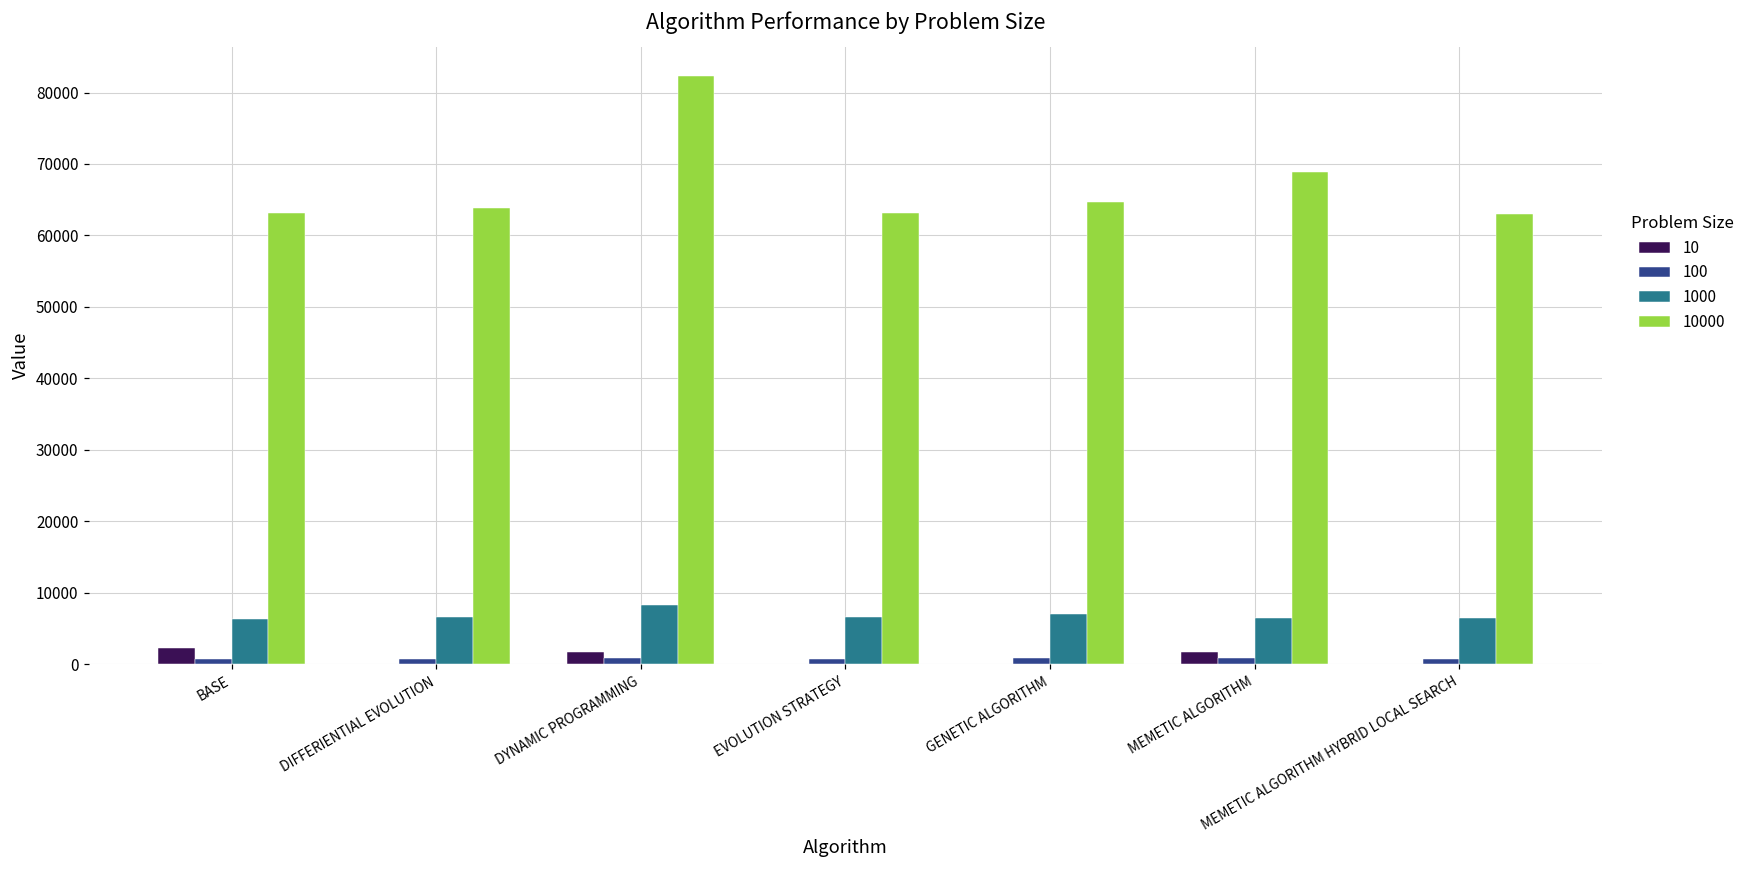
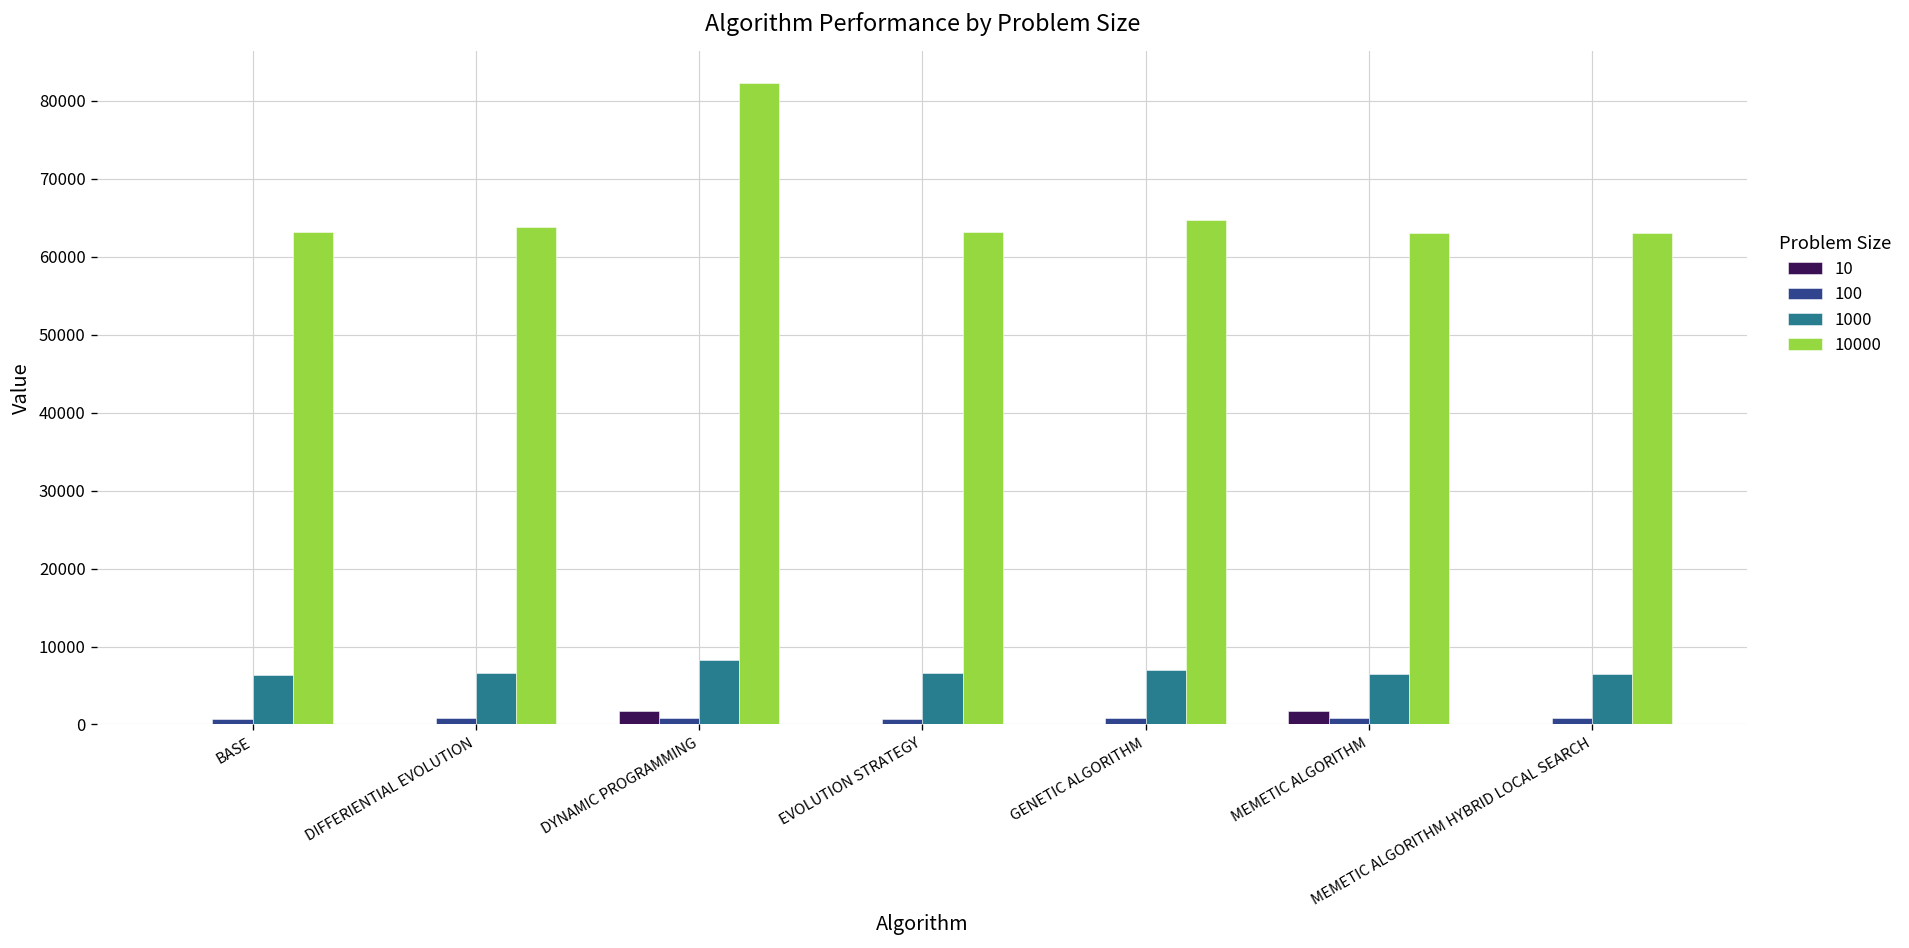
10, BASE: 2000 -> 0
10000, MEMETIC ALGORITHM: 69000 -> 63000
